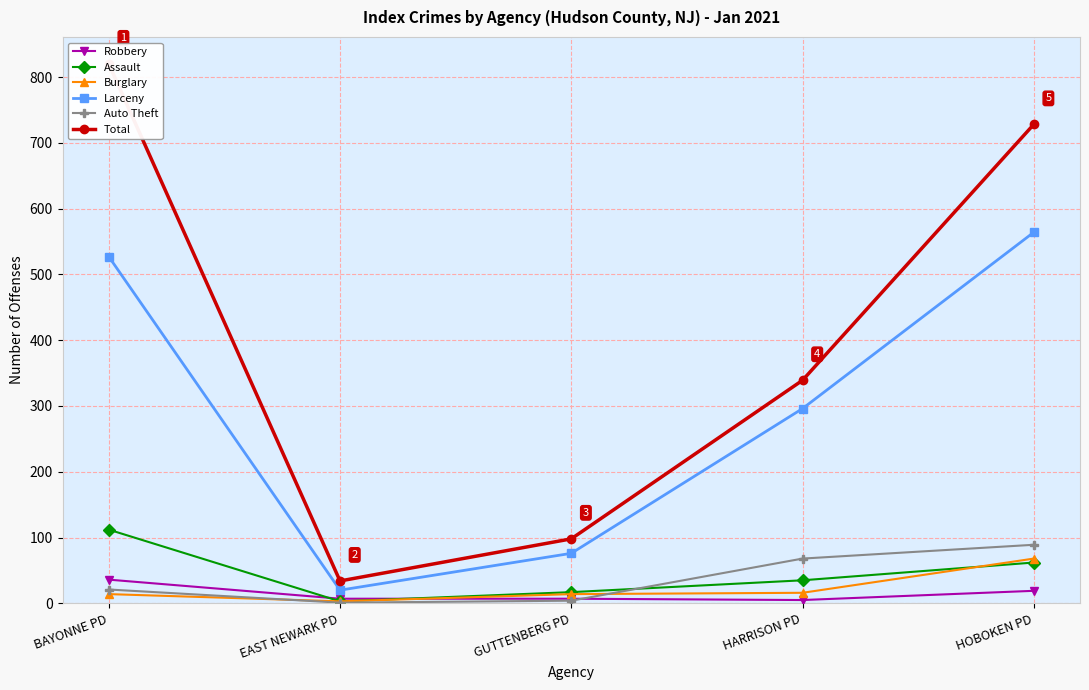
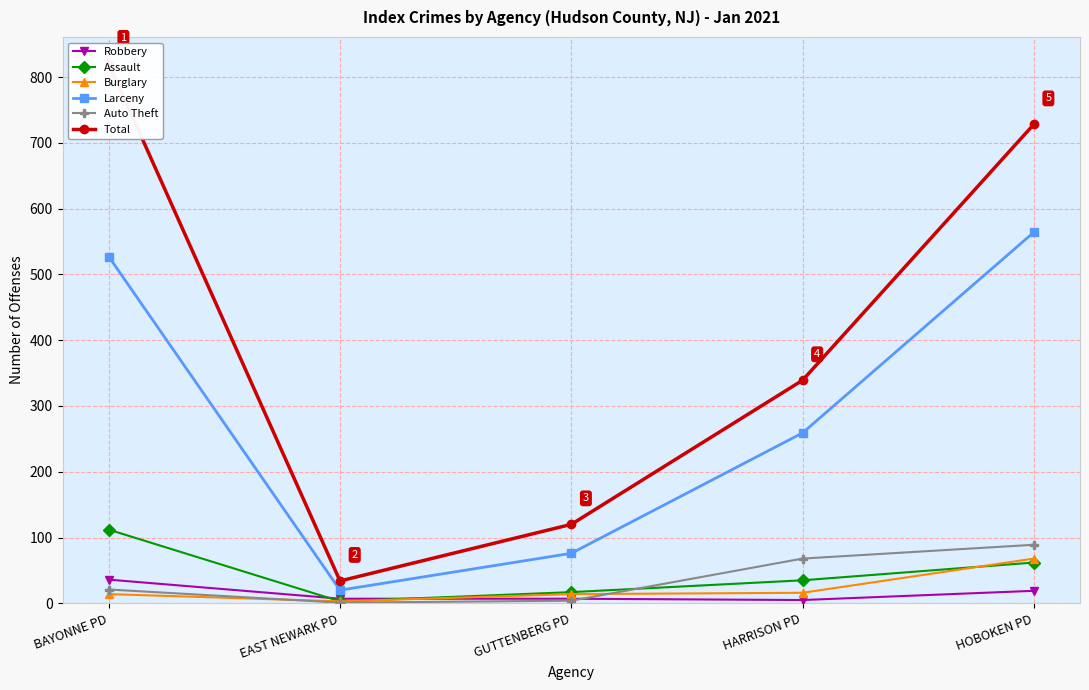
Total, GUTTENBERG PD: 100 -> 120
Larceny, HARRISON PD: 300 -> 260
